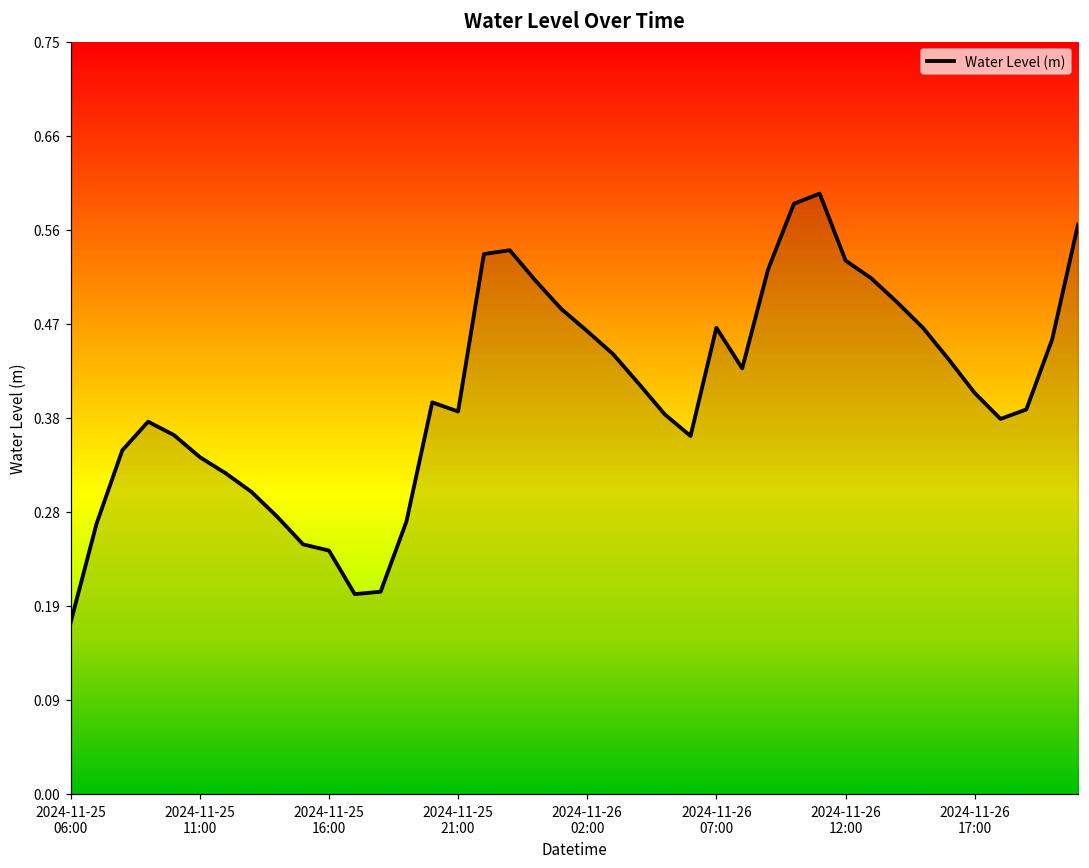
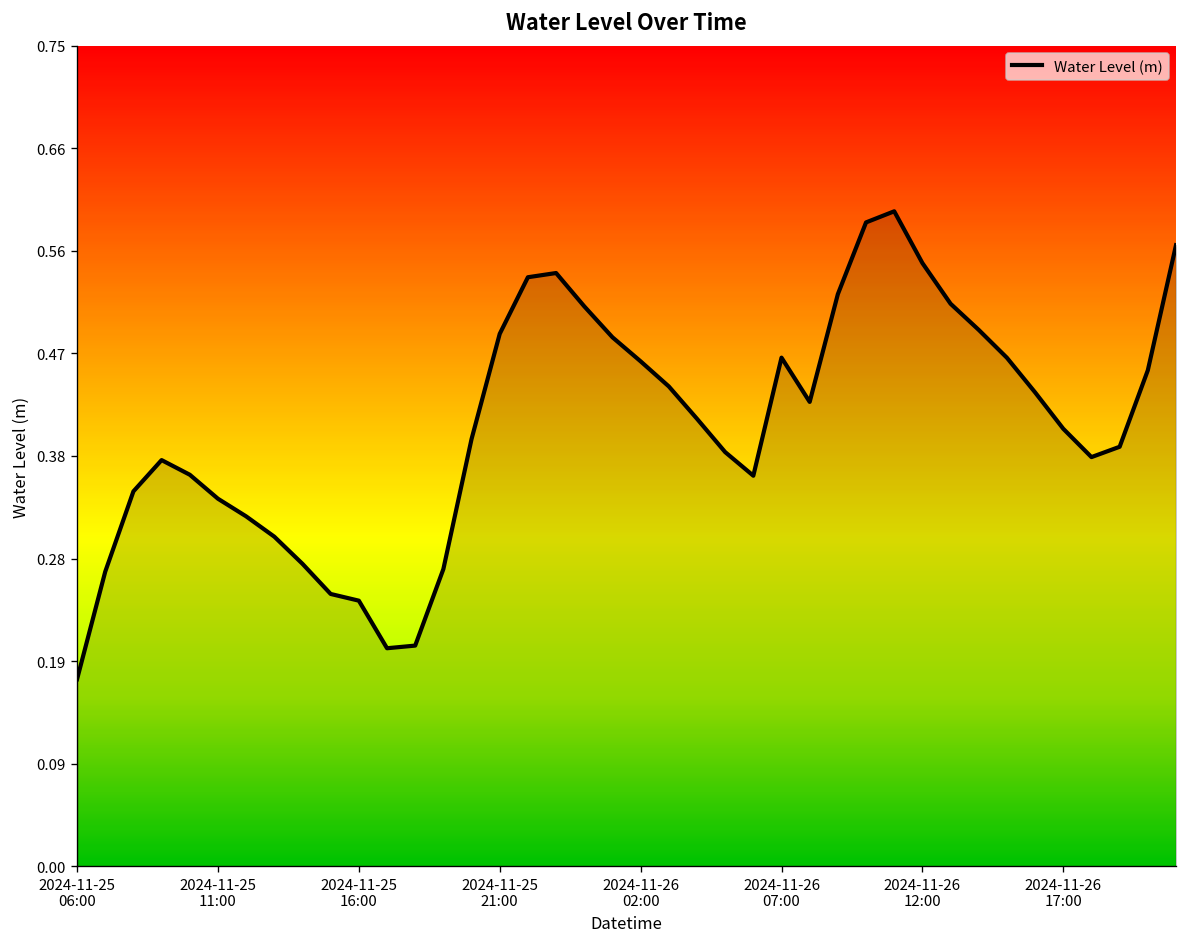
2024-11-25 21:00: 0.38 -> 0.49
2024-11-26 12:00: 0.53 -> 0.55
